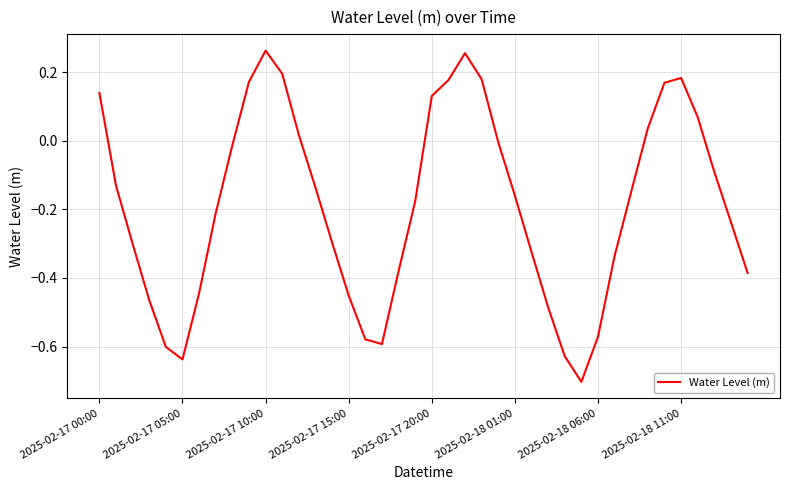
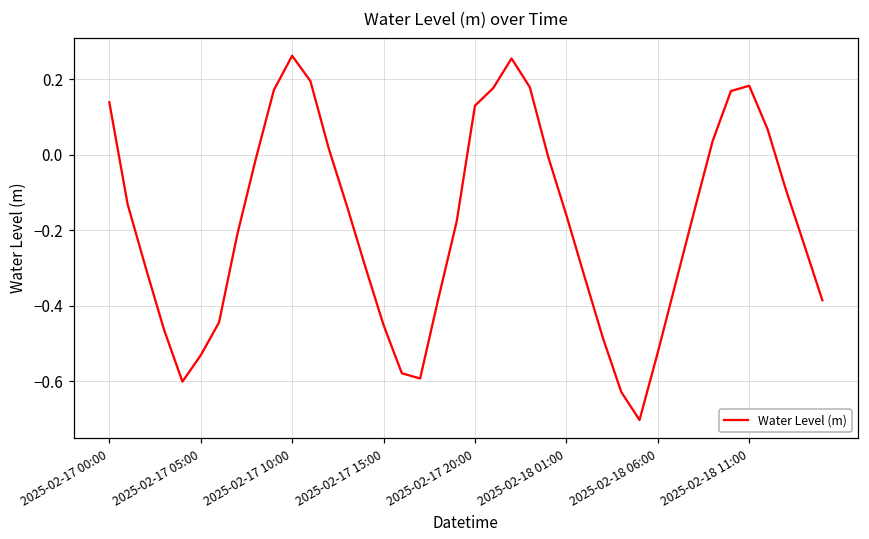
2025-02-17 05:00: -0.64 -> -0.53
2025-02-18 06:00: -0.57 -> -0.52
